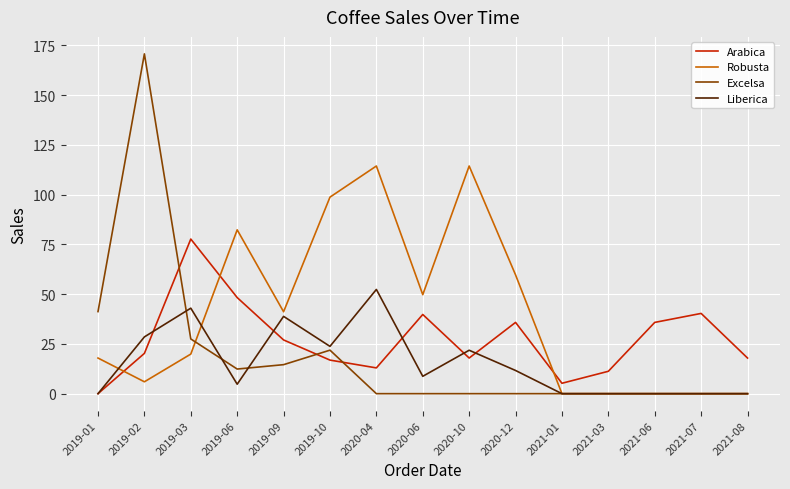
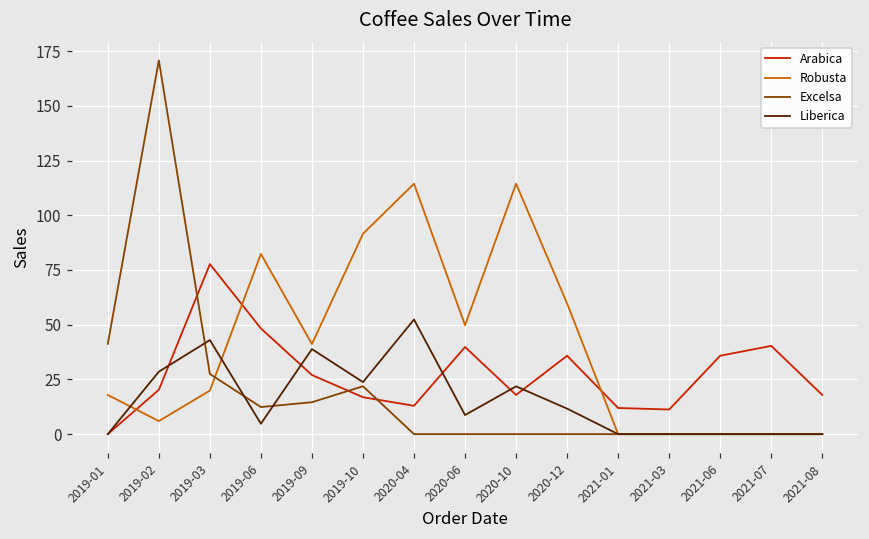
Robusta, 2019-10: 99 -> 92
Arabica, 2021-01: 5 -> 12
